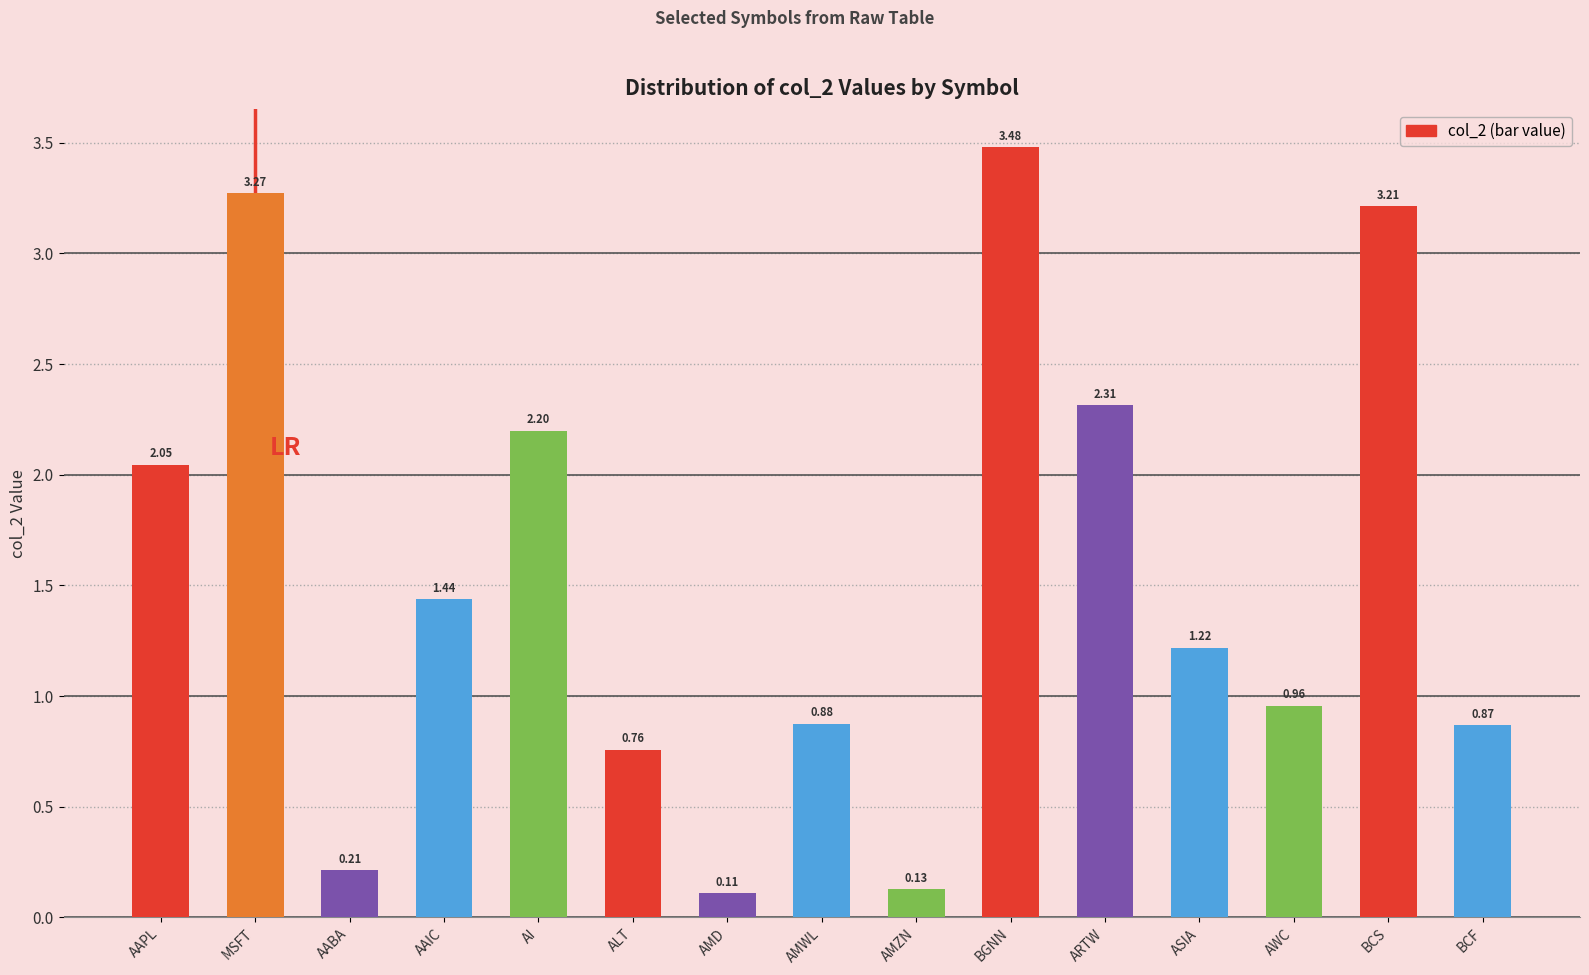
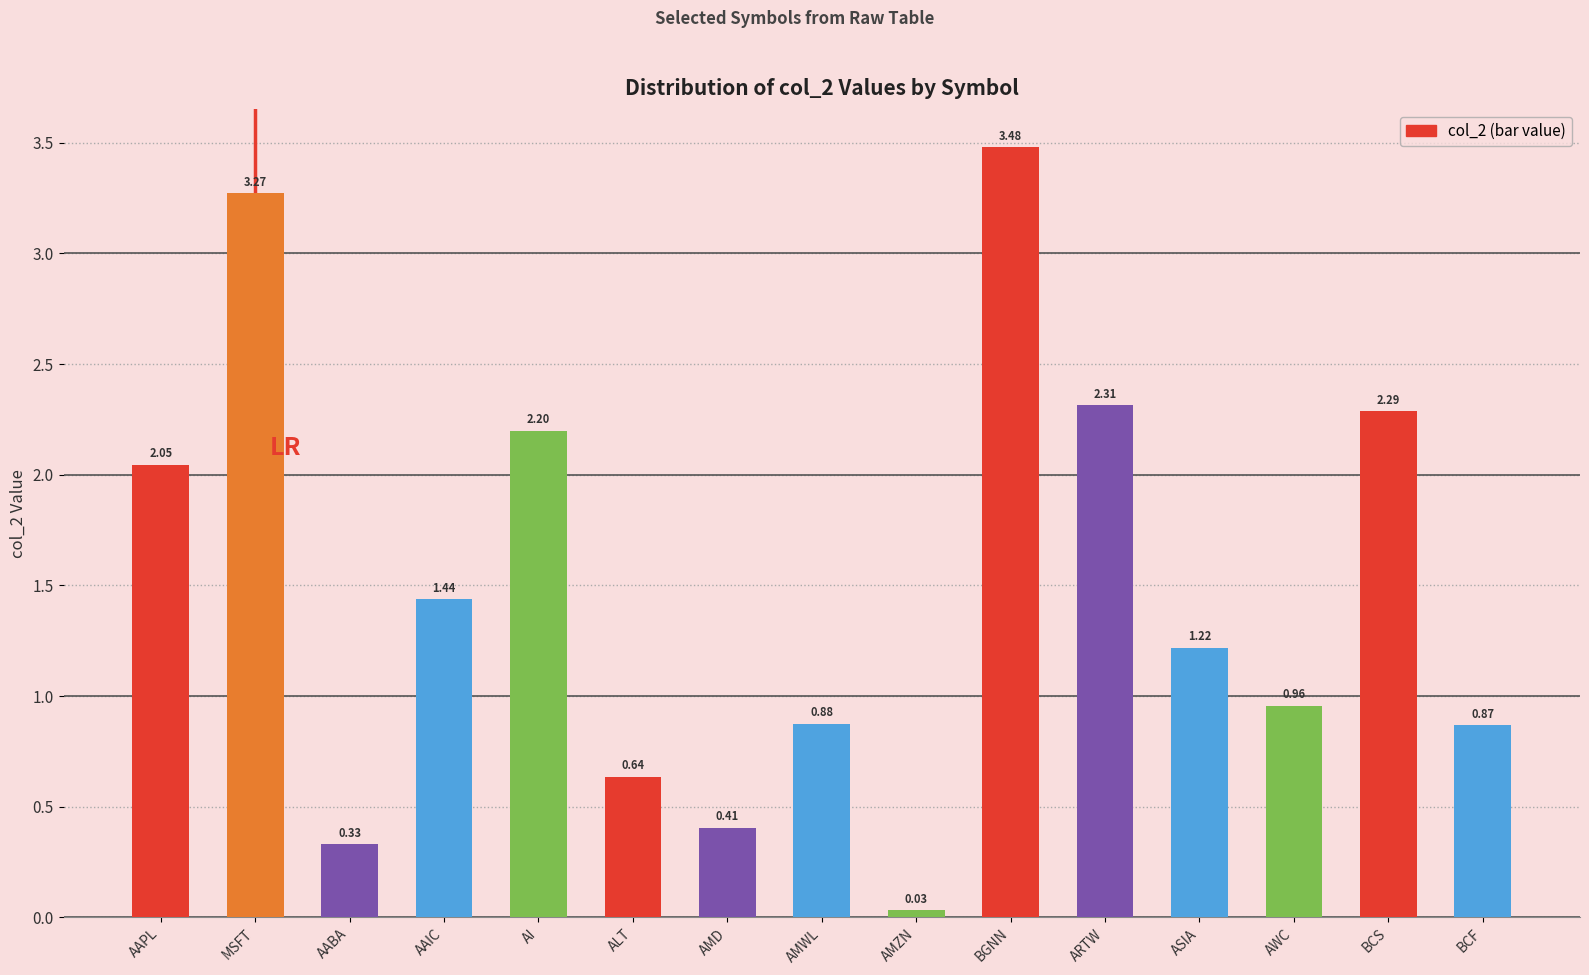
AABA: 0.21 -> 0.33
ALT: 0.76 -> 0.64
AMD: 0.11 -> 0.41
AMZN: 0.13 -> 0.03
BCS: 3.21 -> 2.29
